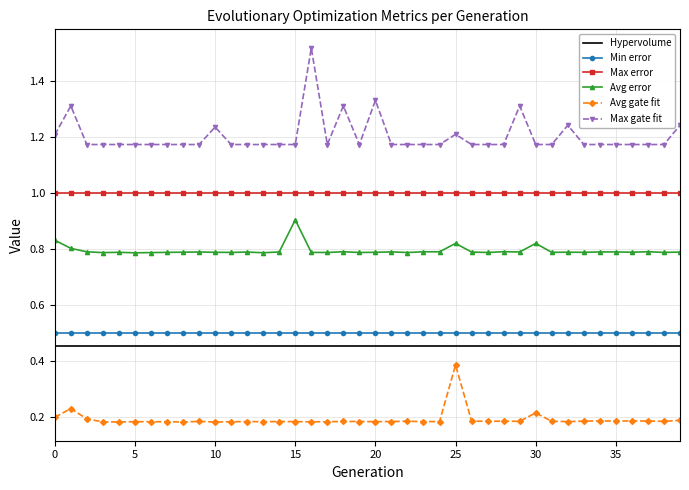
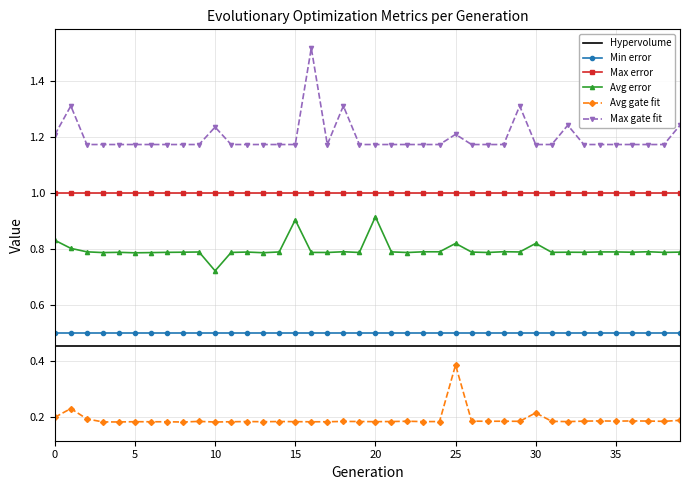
Avg error, 10: 0.79 -> 0.72
Avg error, 20: 0.79 -> 0.91
Max gate fit, 20: 1.33 -> 1.17
